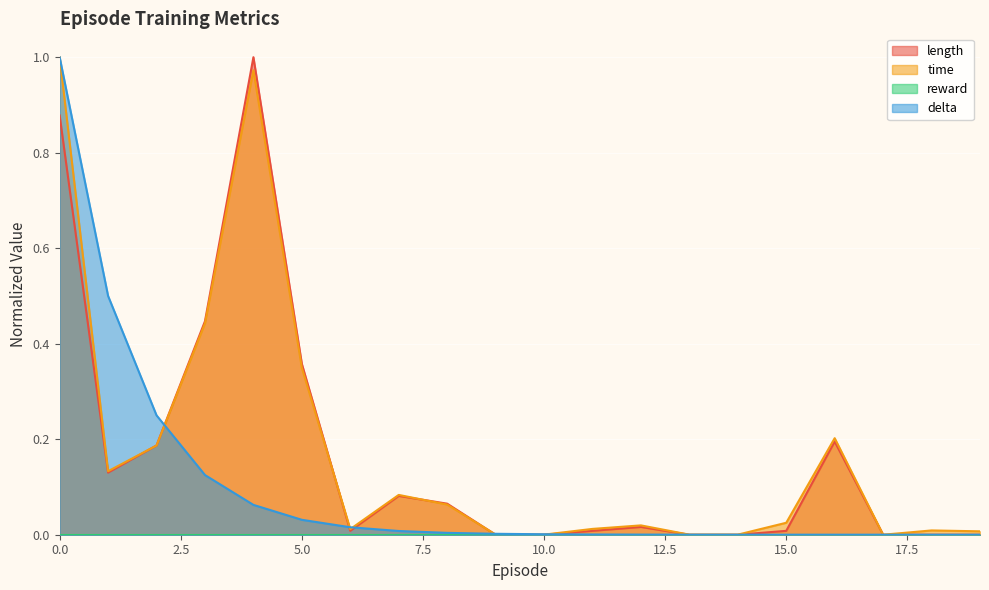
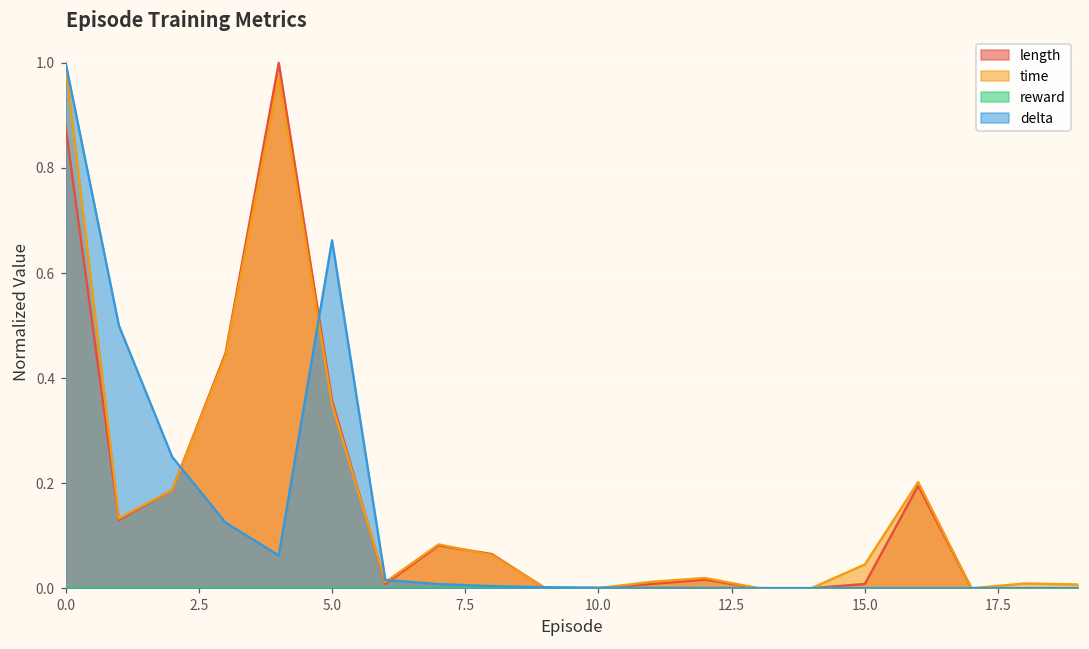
delta, 5.0: 0.03 -> 0.66
time, 15.0: 0.03 -> 0.05
